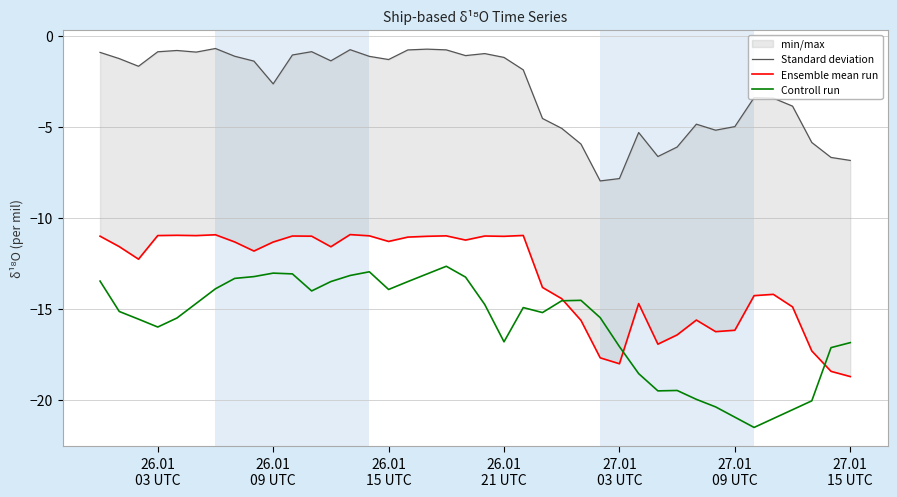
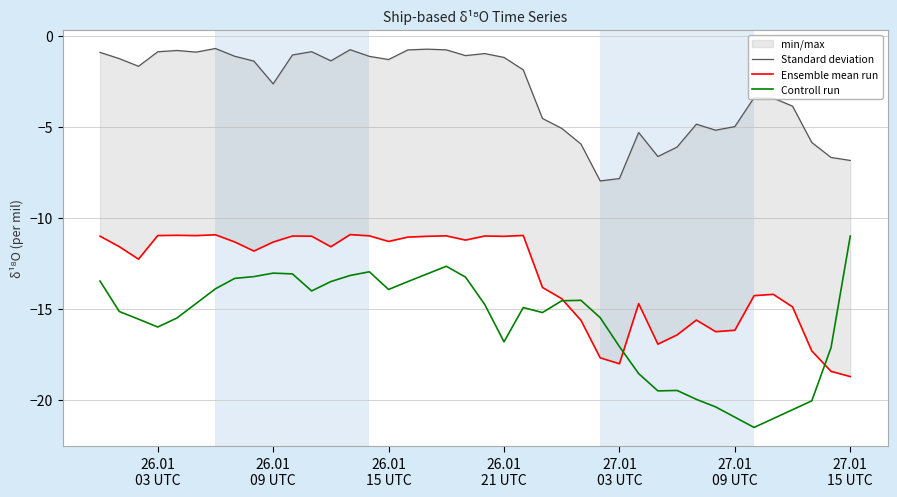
Controll run, 27.01 15 UTC: -16.9 -> -11.0
